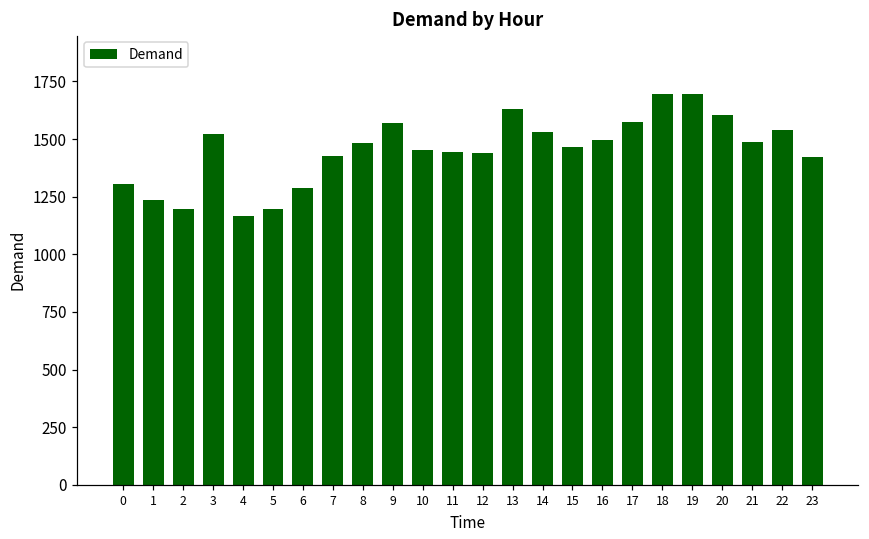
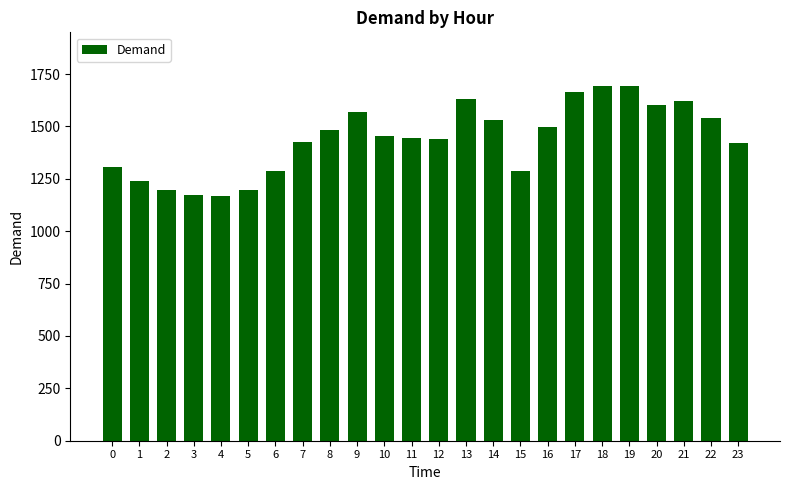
3: 1520 -> 1170
15: 1460 -> 1290
17: 1570 -> 1660
21: 1490 -> 1620
